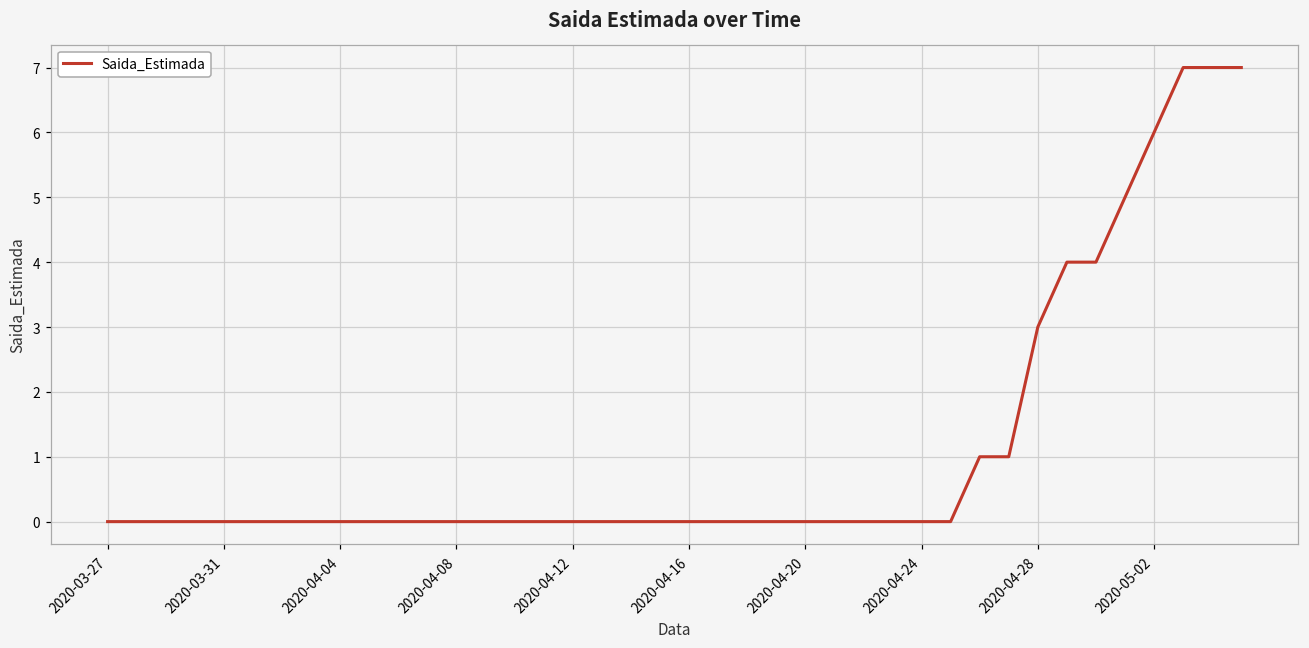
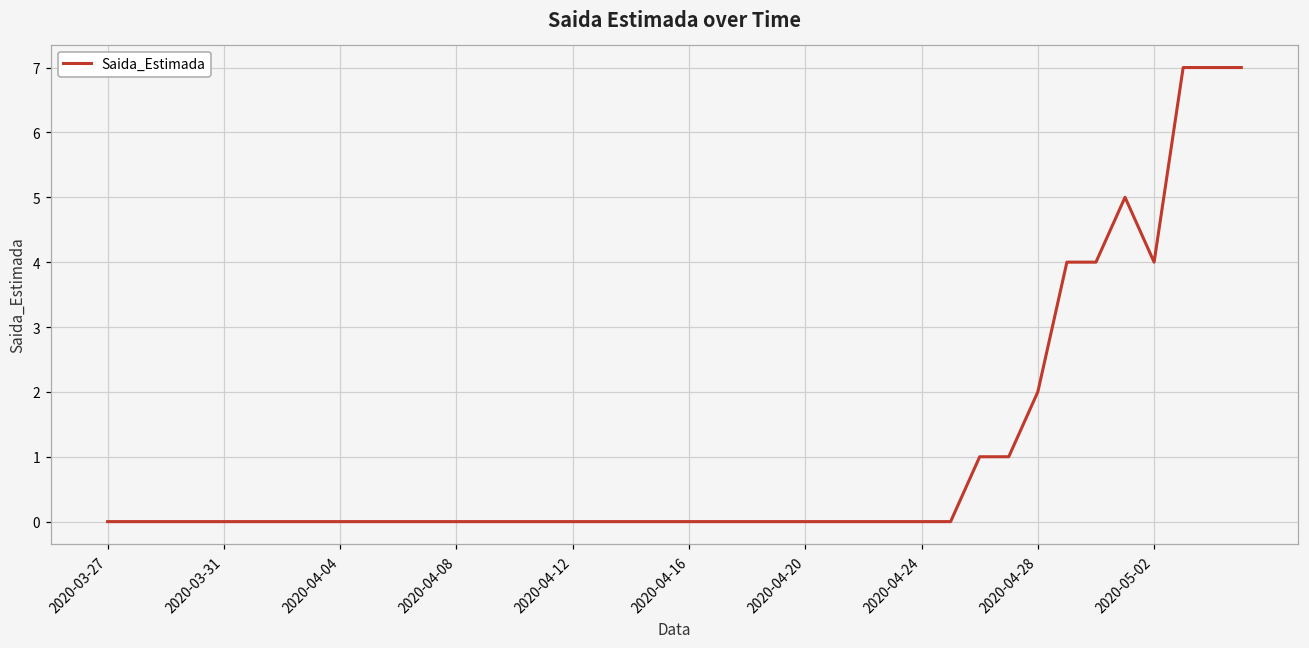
2020-04-28: 3 -> 2
2020-05-02: 6 -> 4
